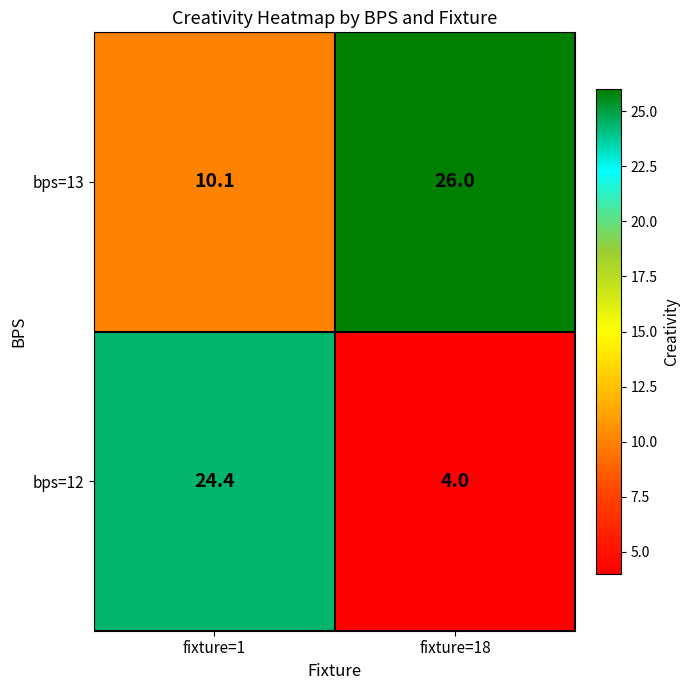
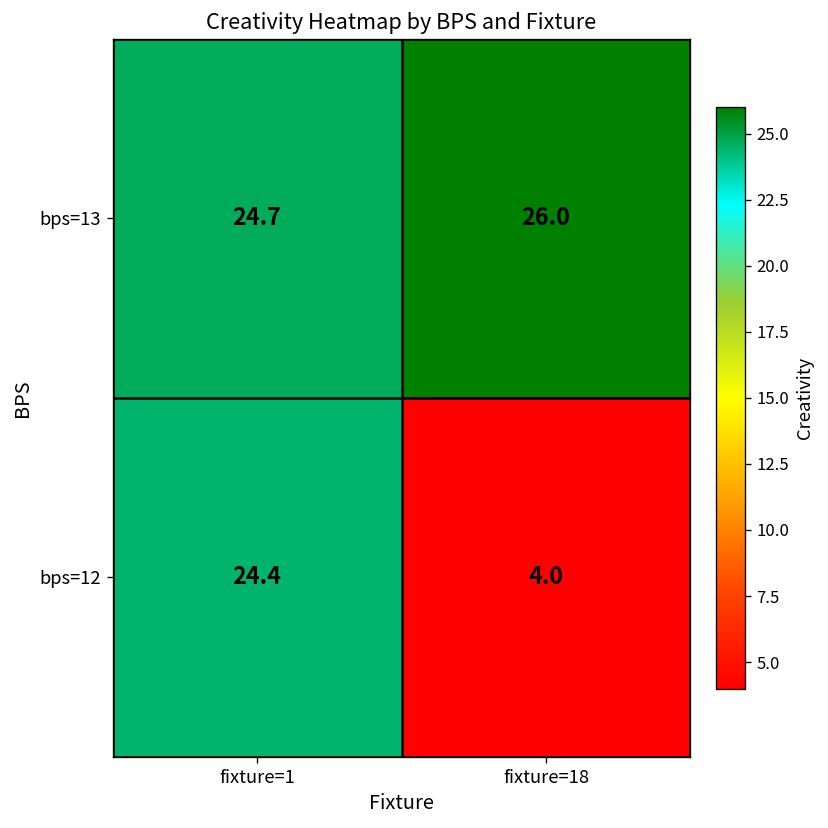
bps=13, fixture=1: 10.1 -> 24.7
